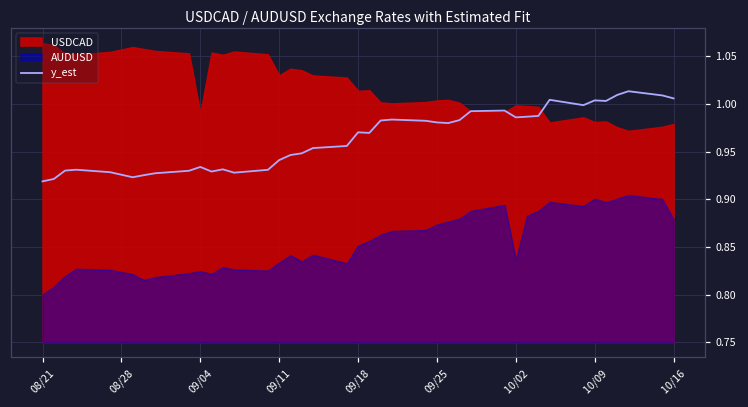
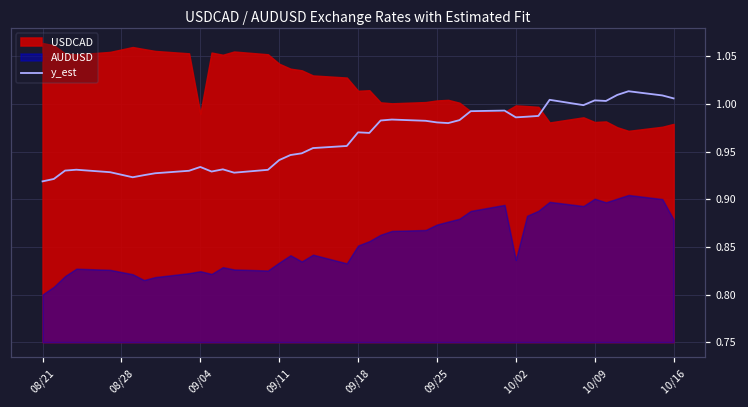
USDCAD, 09/11: 1.03 -> 1.04
